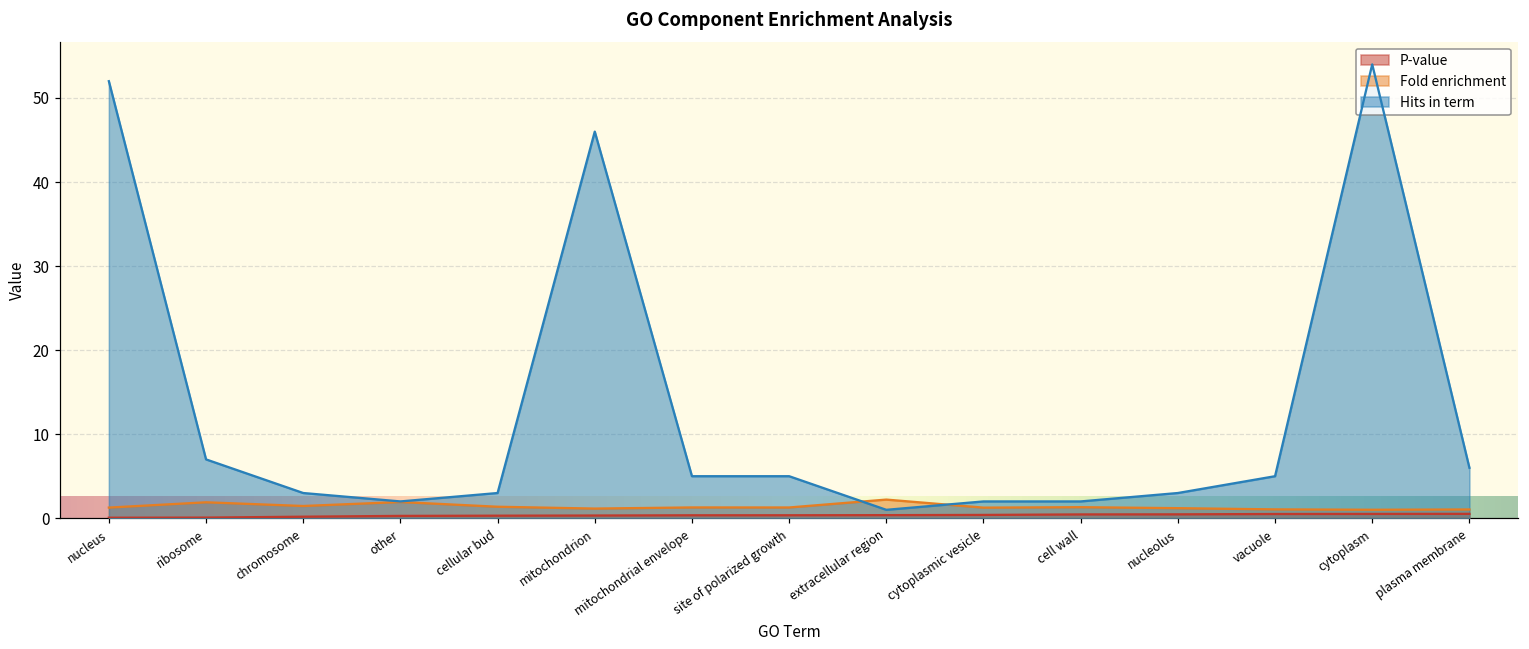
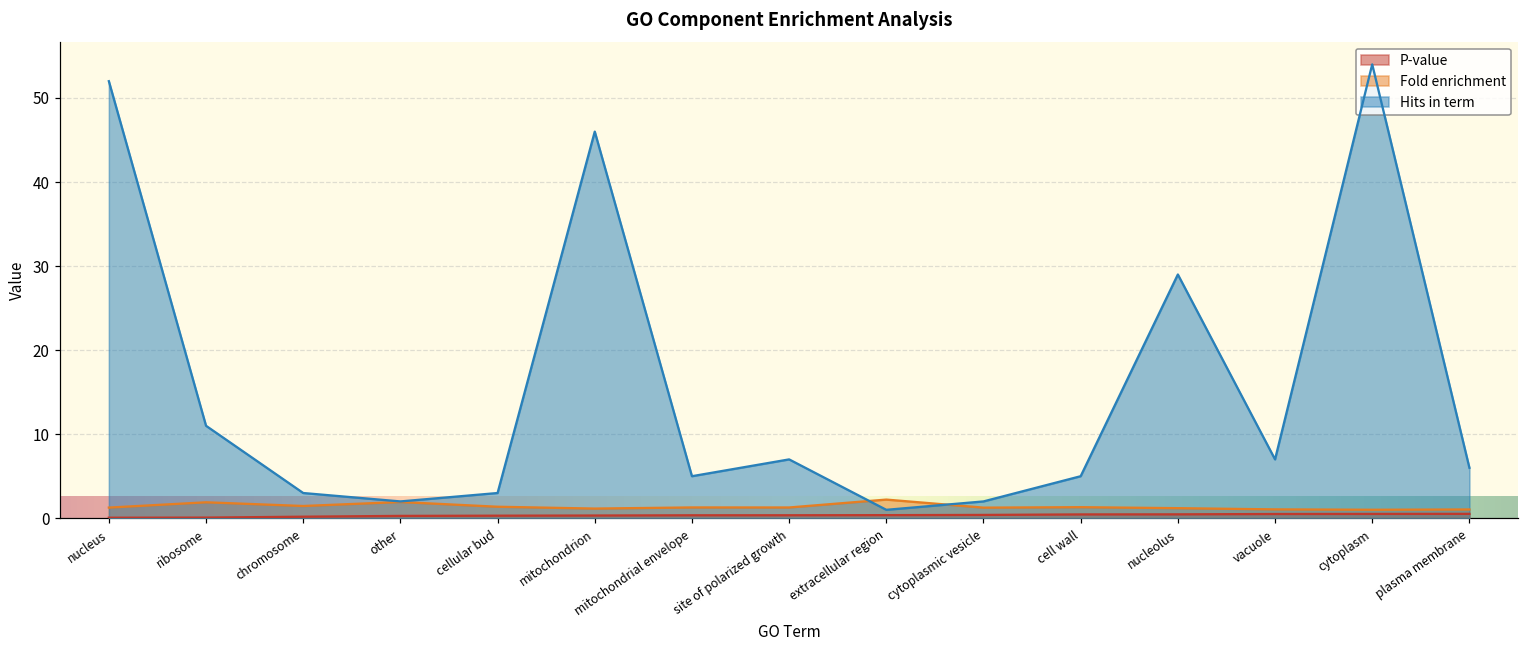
Hits in term, ribosome: 7 -> 11
Hits in term, site of polarized growth: 5 -> 7
Hits in term, cell wall: 2 -> 5
Hits in term, nucleolus: 3 -> 29
Hits in term, vacuole: 5 -> 7
